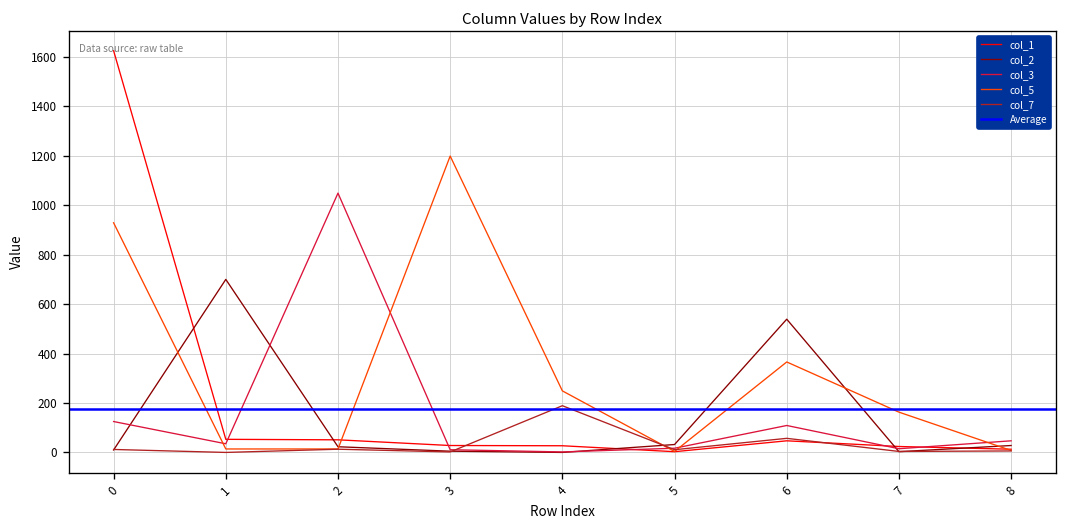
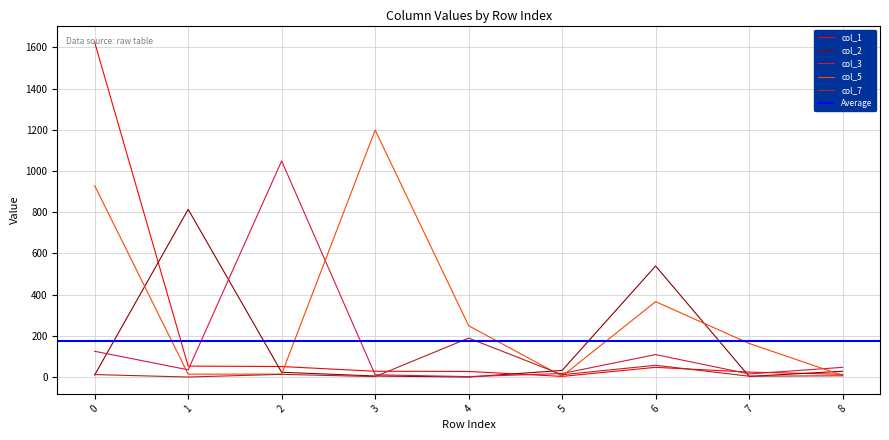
col_2, 1: 700 -> 810
